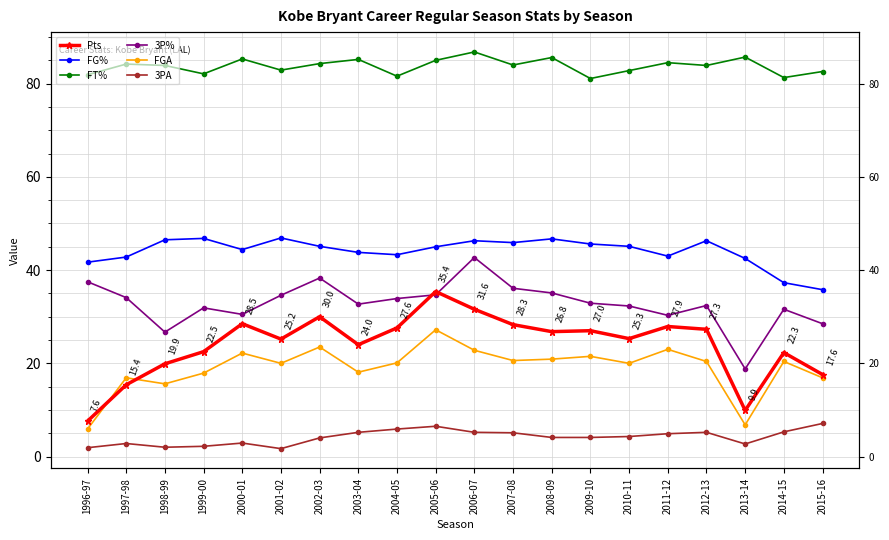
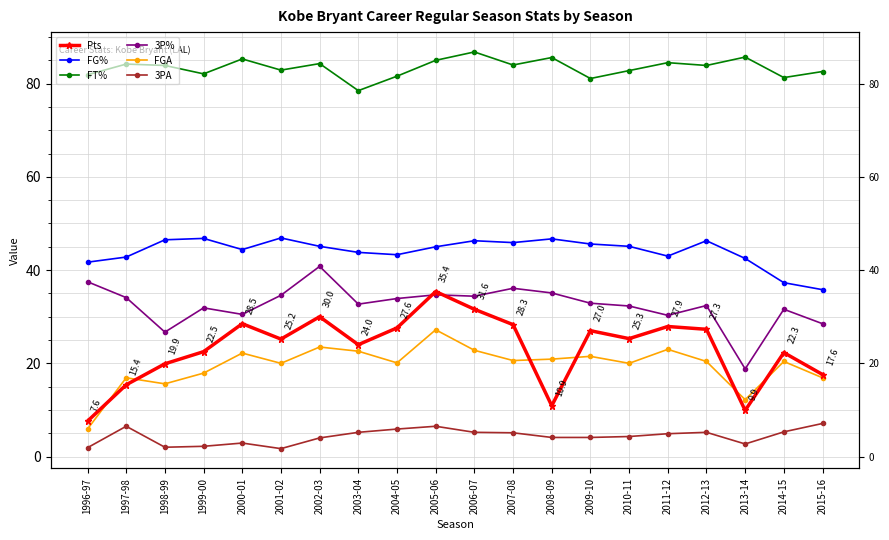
3PA, 1997-98: 3 -> 7
3P%, 2002-03: 38 -> 41
FT%, 2003-04: 85 -> 79
FGA, 2003-04: 18 -> 23
3P%, 2006-07: 43 -> 34
Pts, 2008-09: 26.8 -> 10.9
FGA, 2013-14: 7 -> 12
